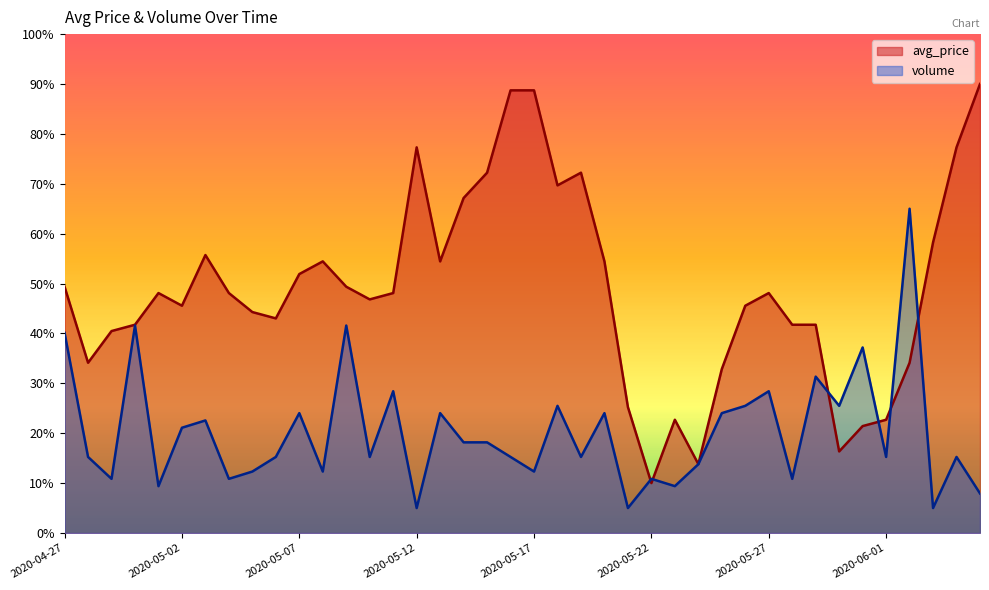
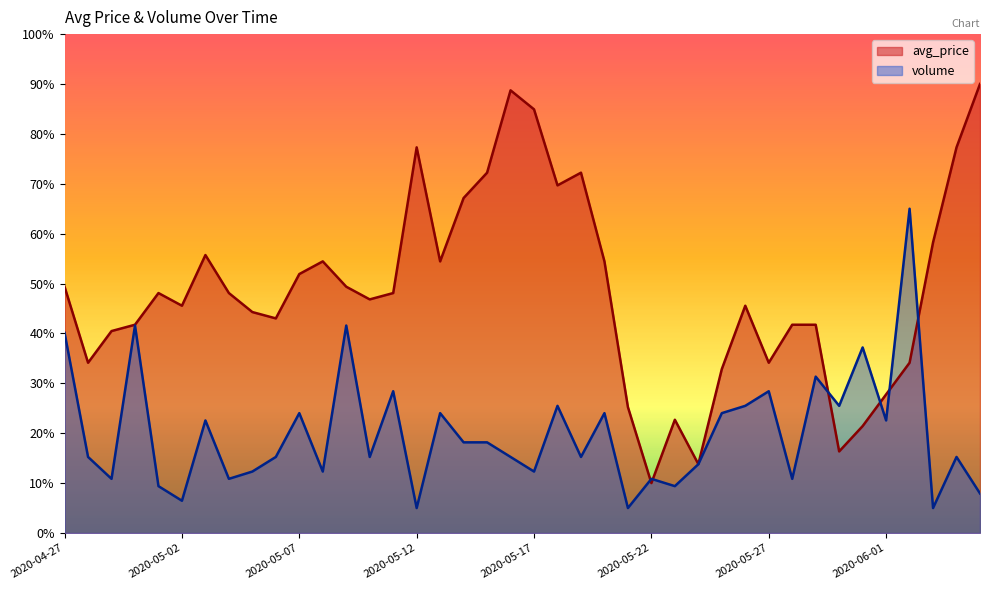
volume, 2020-05-02: 21% -> 6%
avg_price, 2020-05-17: 89% -> 85%
avg_price, 2020-05-27: 48% -> 34%
avg_price, 2020-06-01: 23% -> 28%
volume, 2020-06-01: 15% -> 23%
